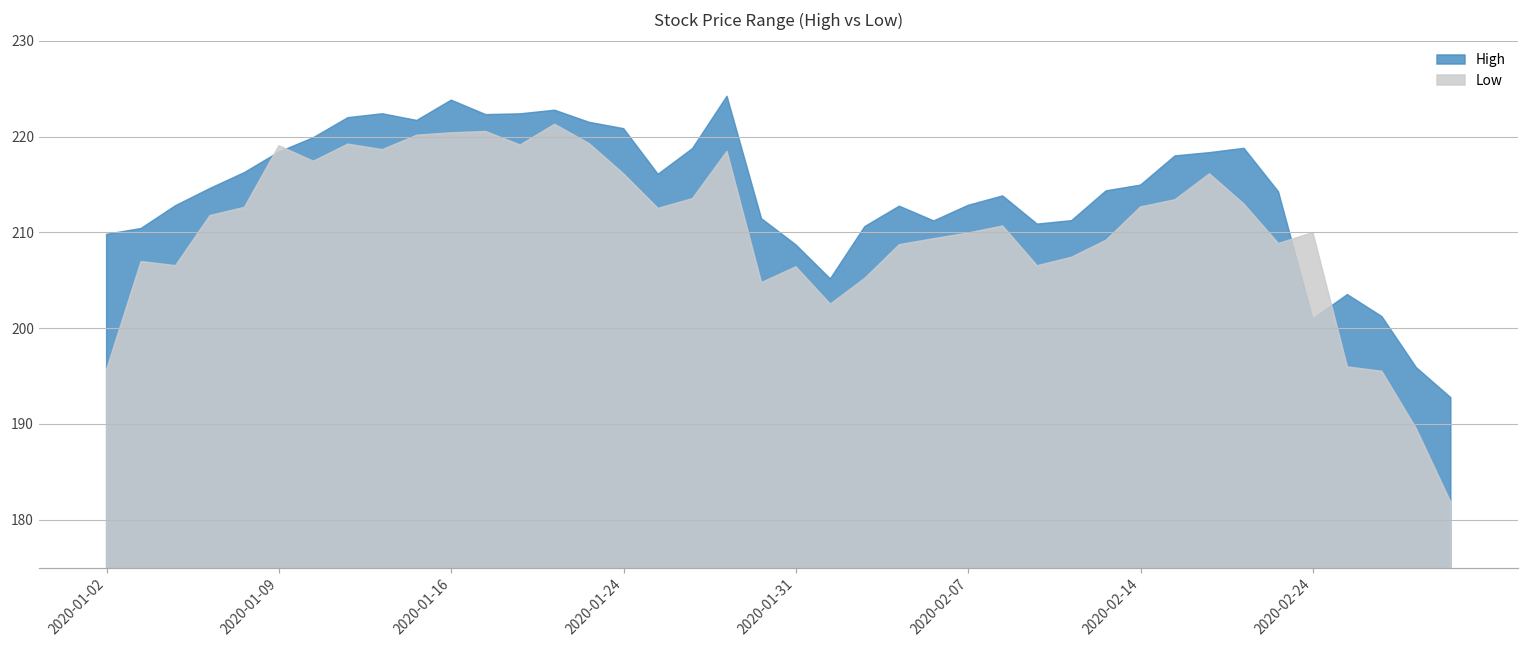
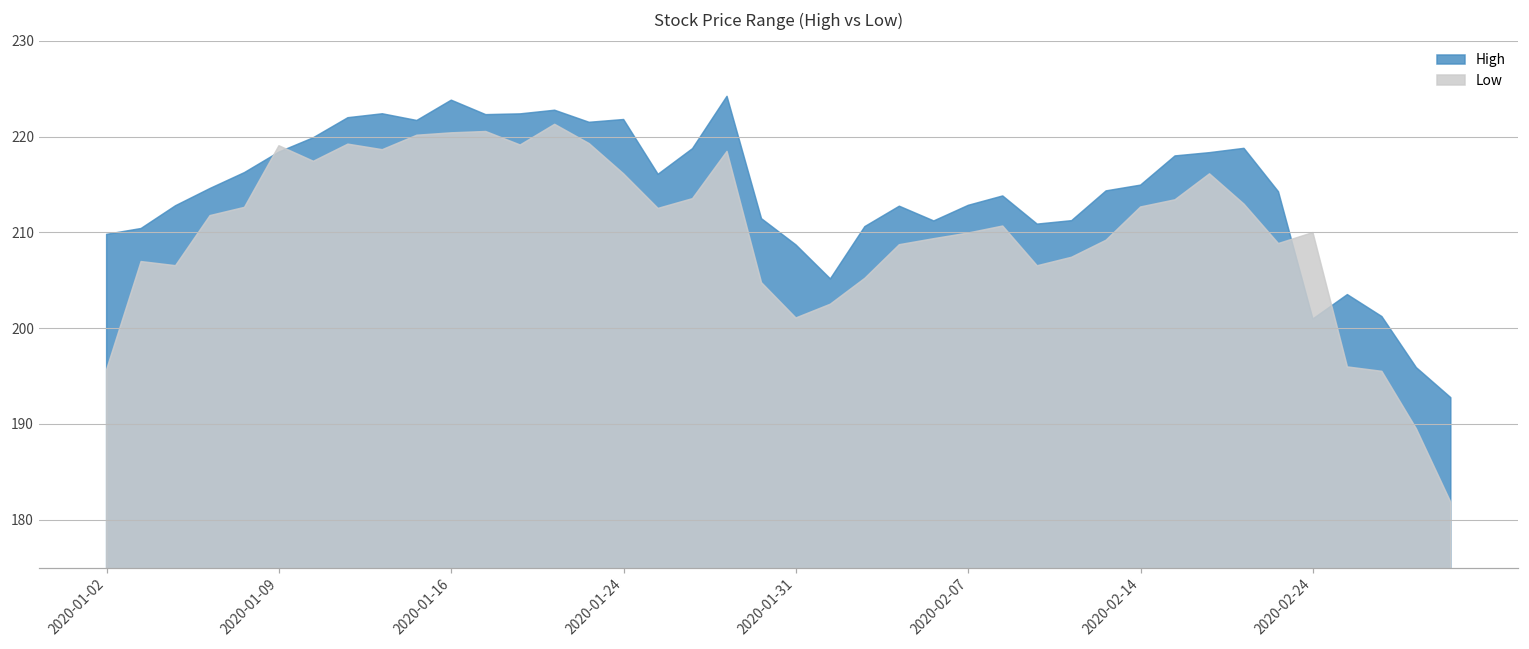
High, 2020-01-24: 221 -> 222
Low, 2020-01-31: 206 -> 201
